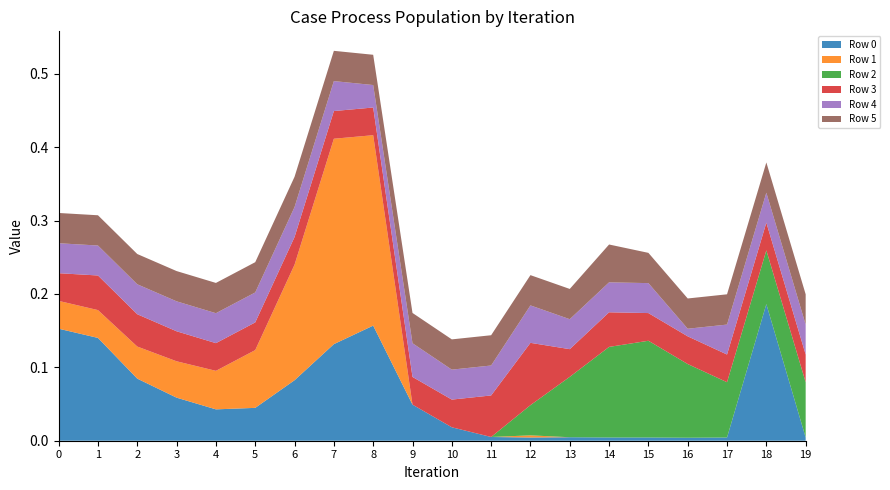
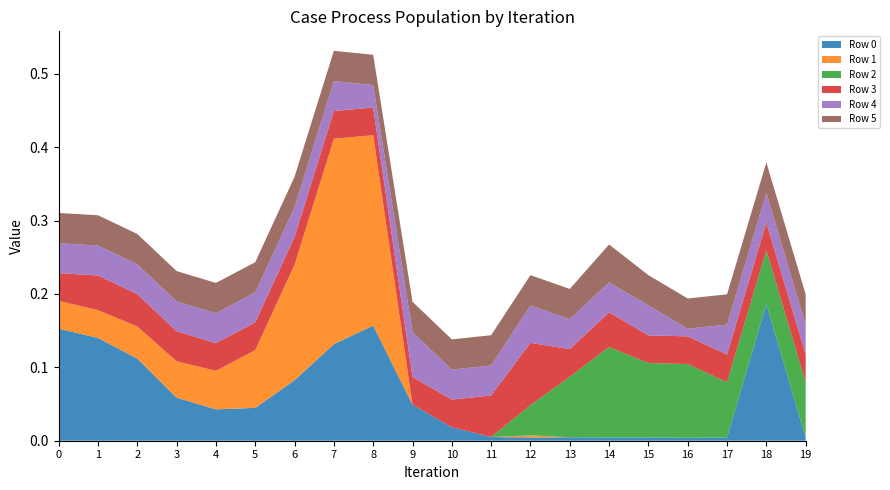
Row 0, 2: 0.08 -> 0.11
Row 4, 9: 0.05 -> 0.06
Row 2, 15: 0.13 -> 0.10
